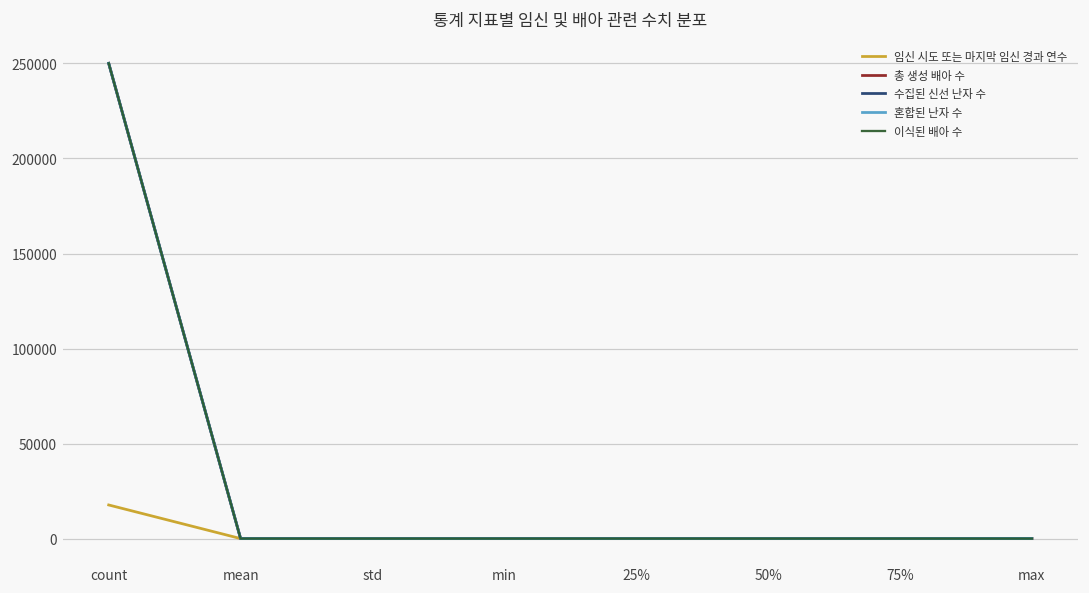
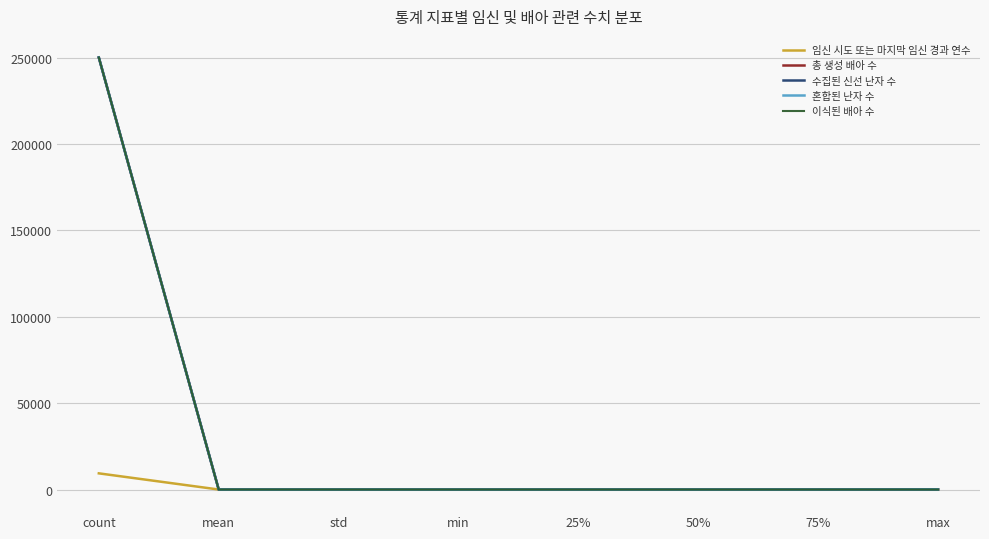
임신 시도 또는 마지막 임신 경과 연수, count: 18000 -> 9000
